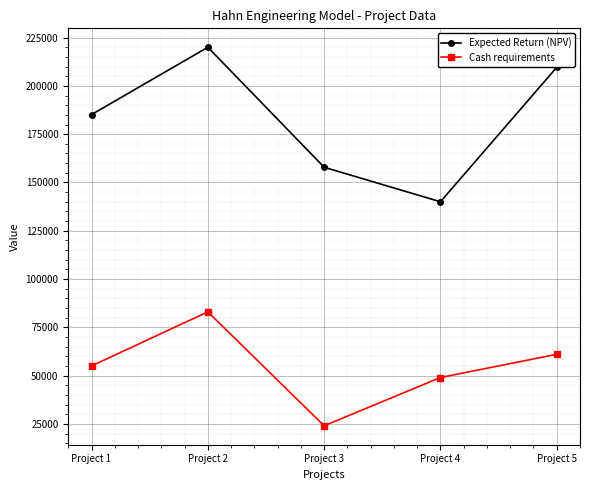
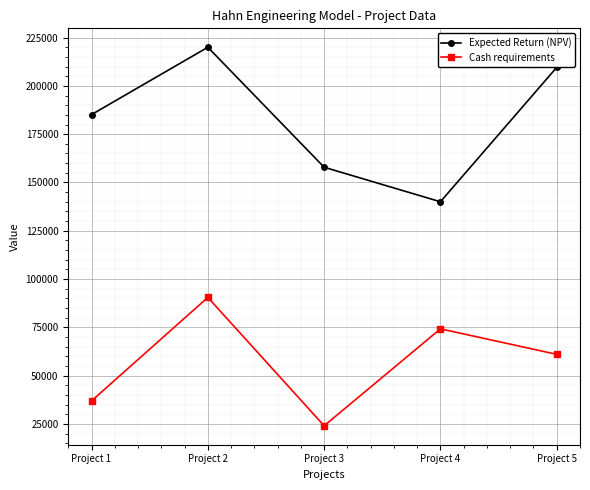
Cash requirements, Project 1: 55000 -> 37000
Cash requirements, Project 2: 83000 -> 90000
Cash requirements, Project 4: 49000 -> 74000
